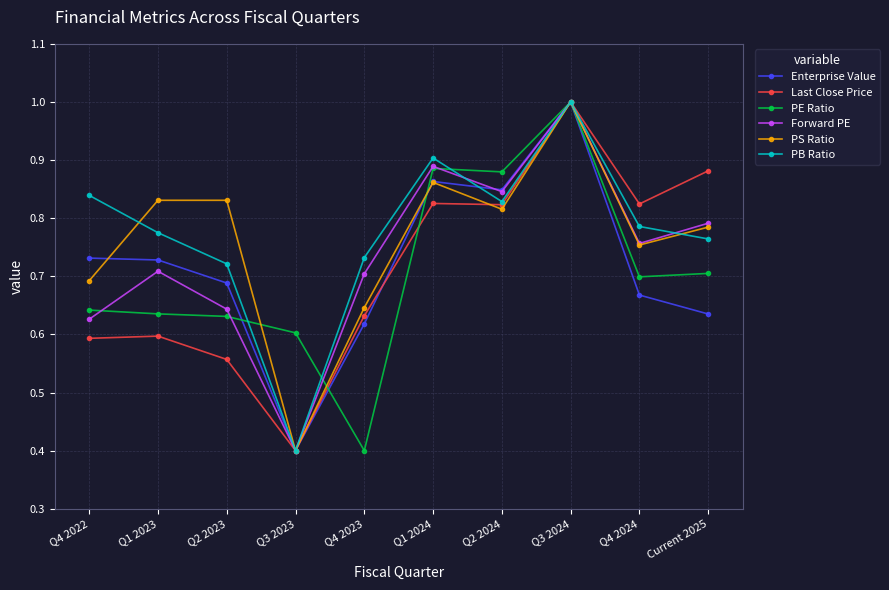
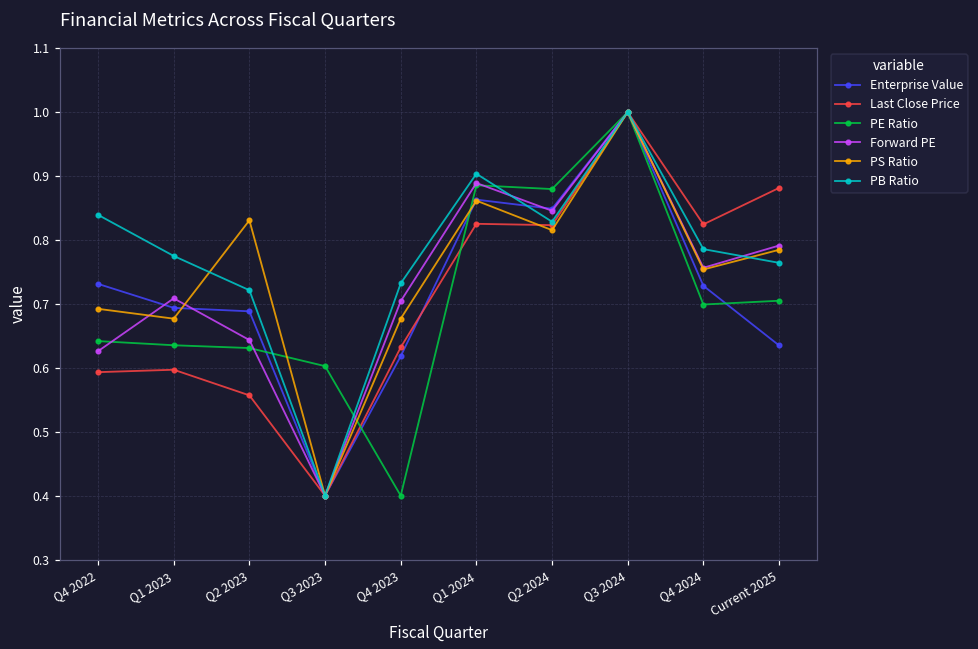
Enterprise Value, Q1 2023: 0.73 -> 0.69
PS Ratio, Q1 2023: 0.83 -> 0.68
PS Ratio, Q4 2023: 0.65 -> 0.68
Enterprise Value, Q4 2024: 0.67 -> 0.73
